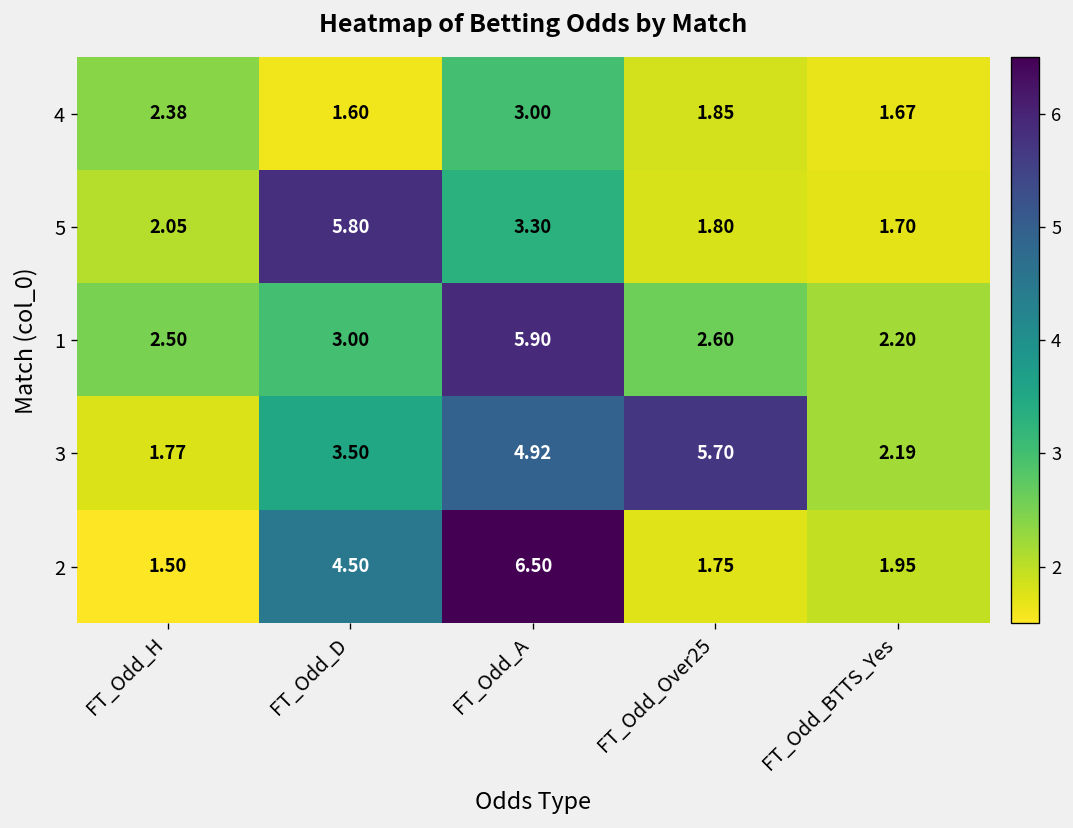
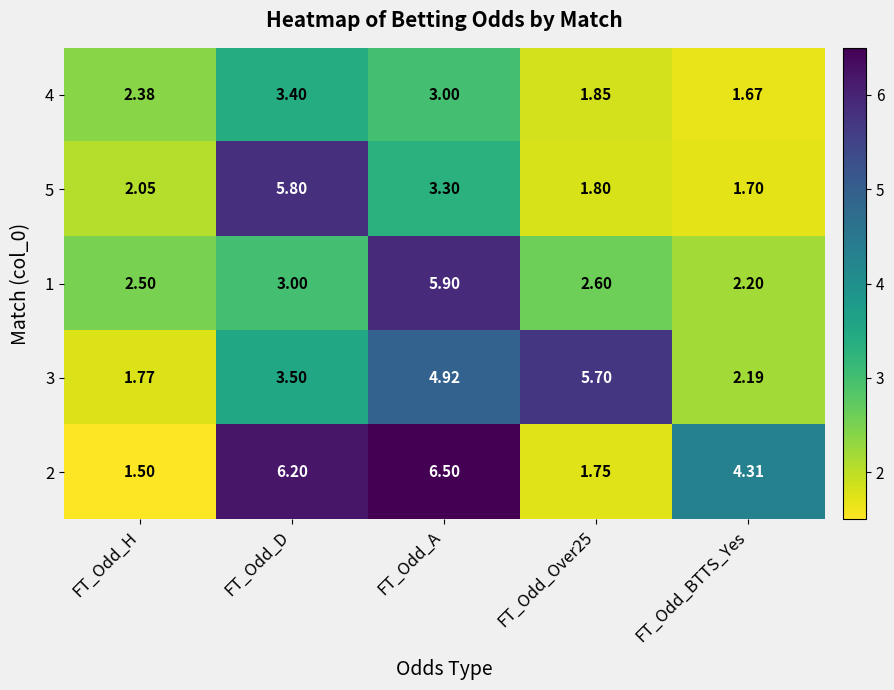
4, FT_Odd_D: 1.60 -> 3.40
2, FT_Odd_D: 4.50 -> 6.20
2, FT_Odd_BTTS_Yes: 1.95 -> 4.31
